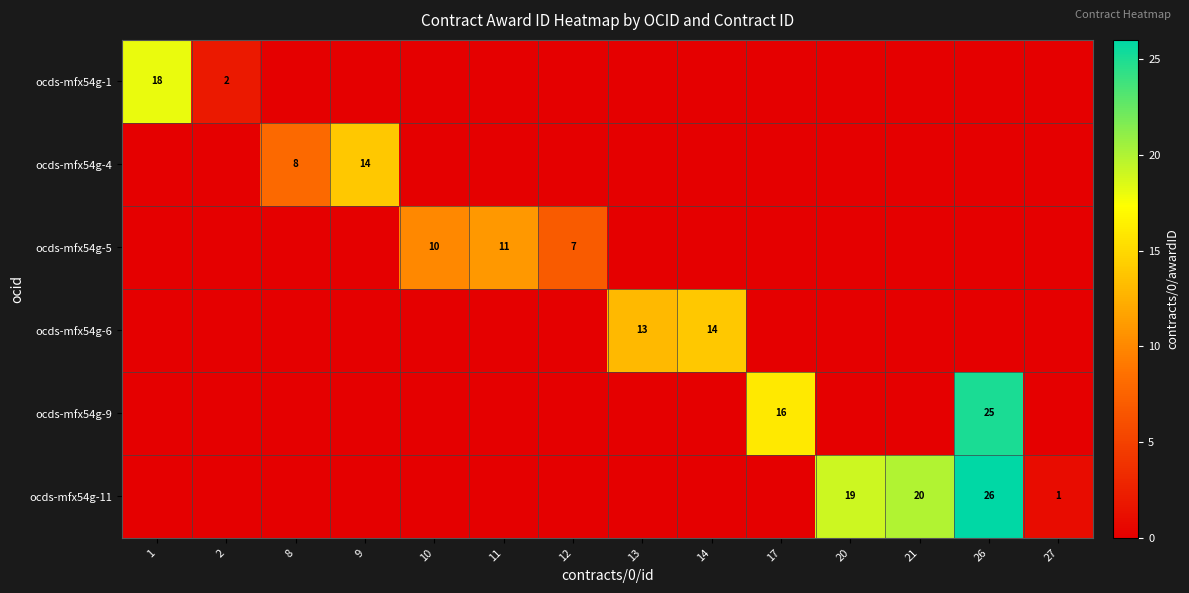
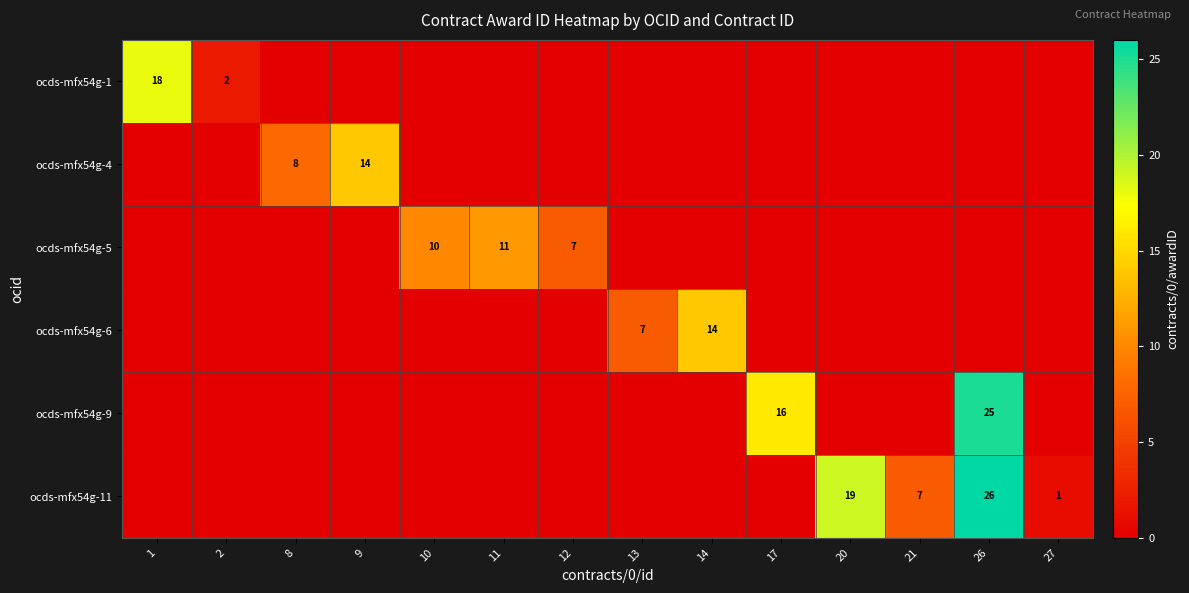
ocds-mfx54g-6, 13: 13 -> 7
ocds-mfx54g-11, 21: 20 -> 7
